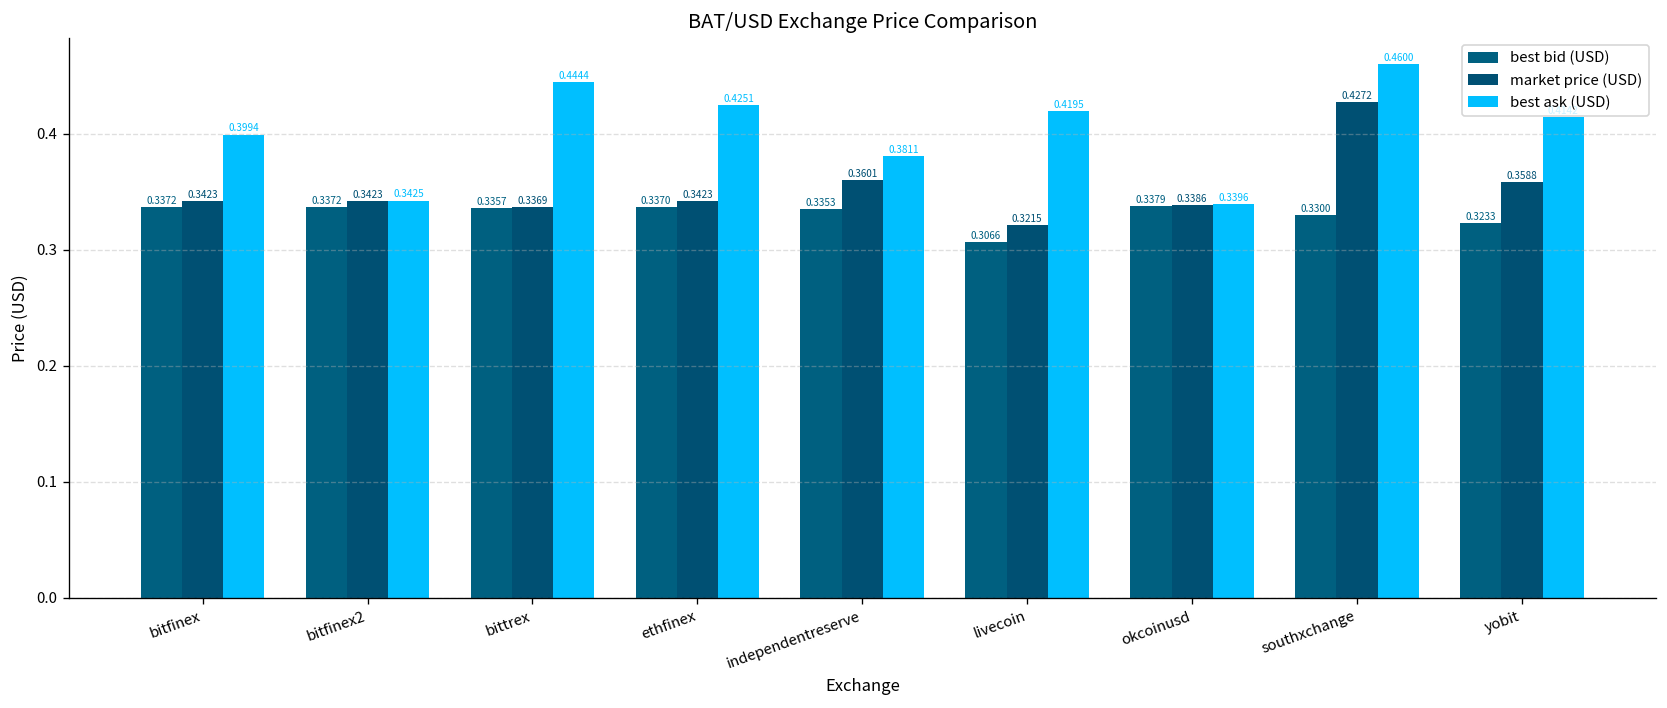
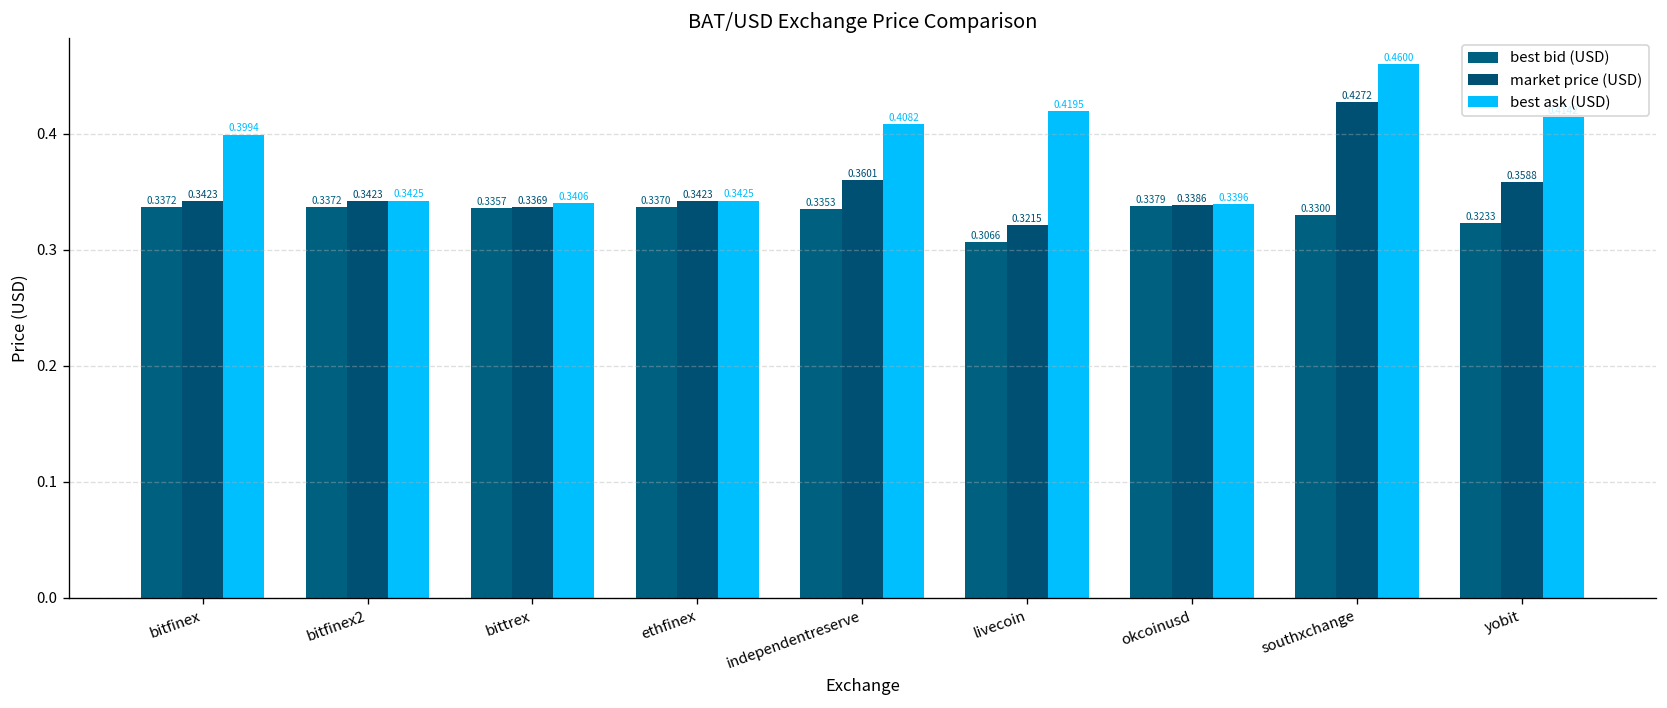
best ask (USD), bittrex: 0.4444 -> 0.3406
best ask (USD), ethfinex: 0.4251 -> 0.3425
best ask (USD), independentreserve: 0.3811 -> 0.4082
